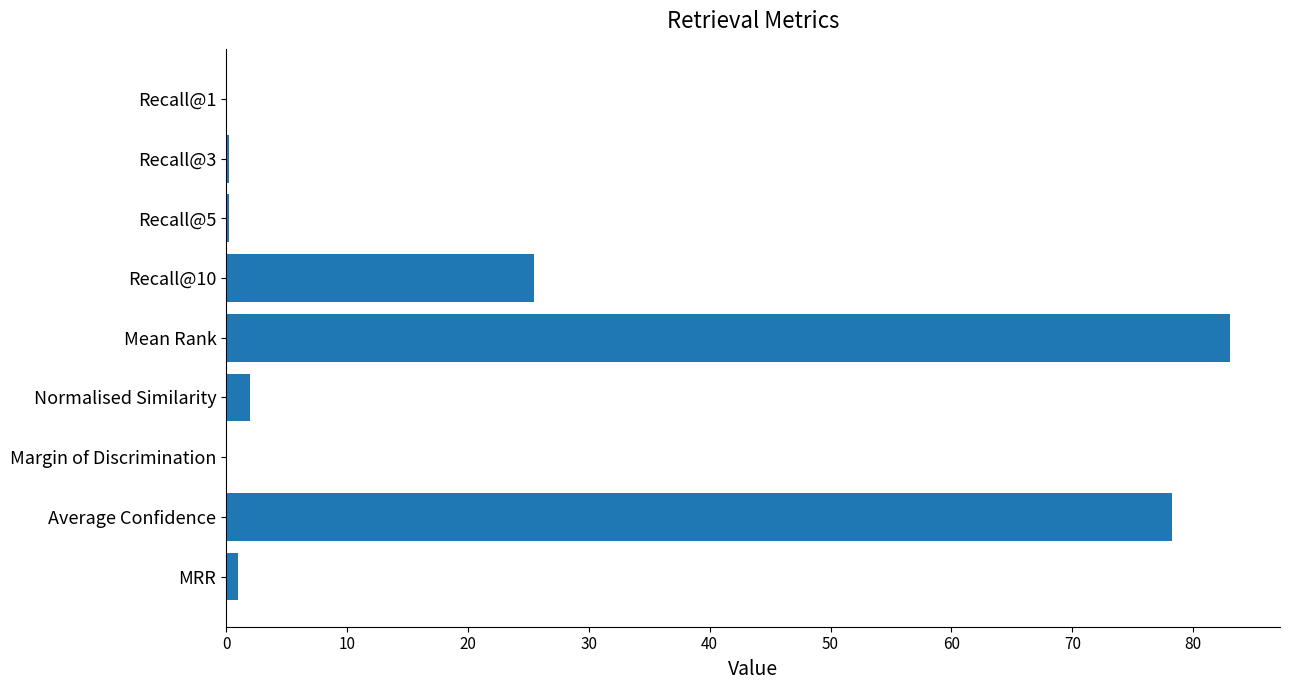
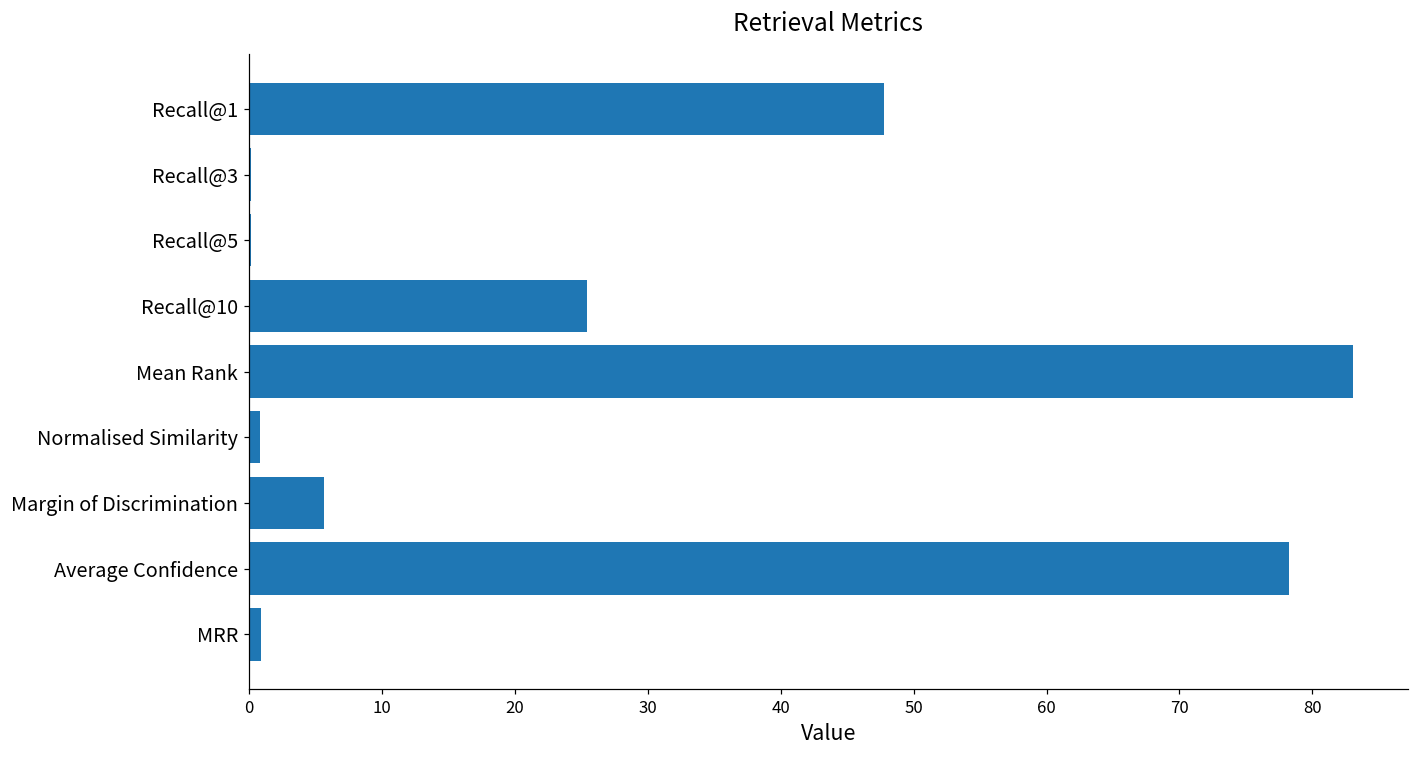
Recall@1: 0.0 -> 47.8
Normalised Similarity: 2.0 -> 0.9
Margin of Discrimination: 0.0 -> 5.7
